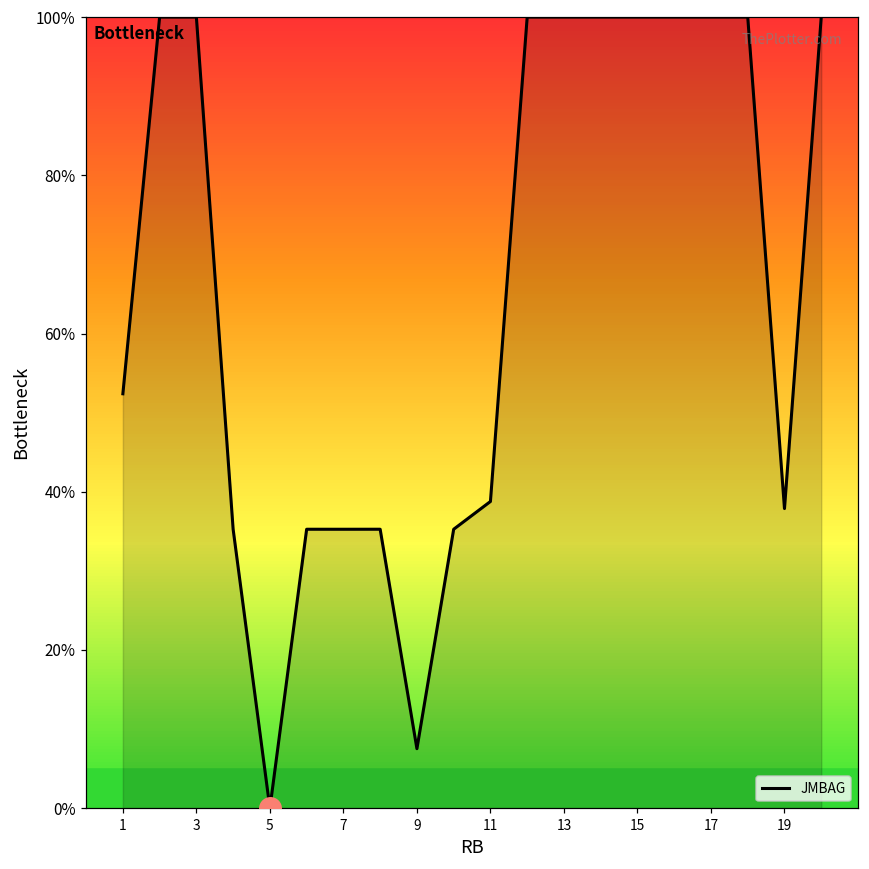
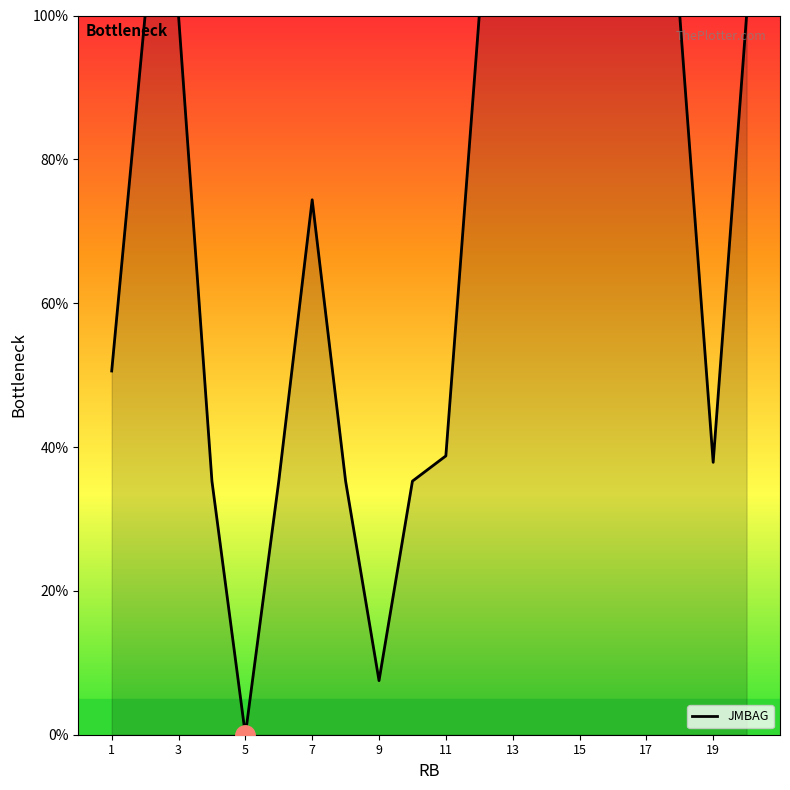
JMBAG, 1: 52% -> 51%
JMBAG, 7: 35% -> 74%
